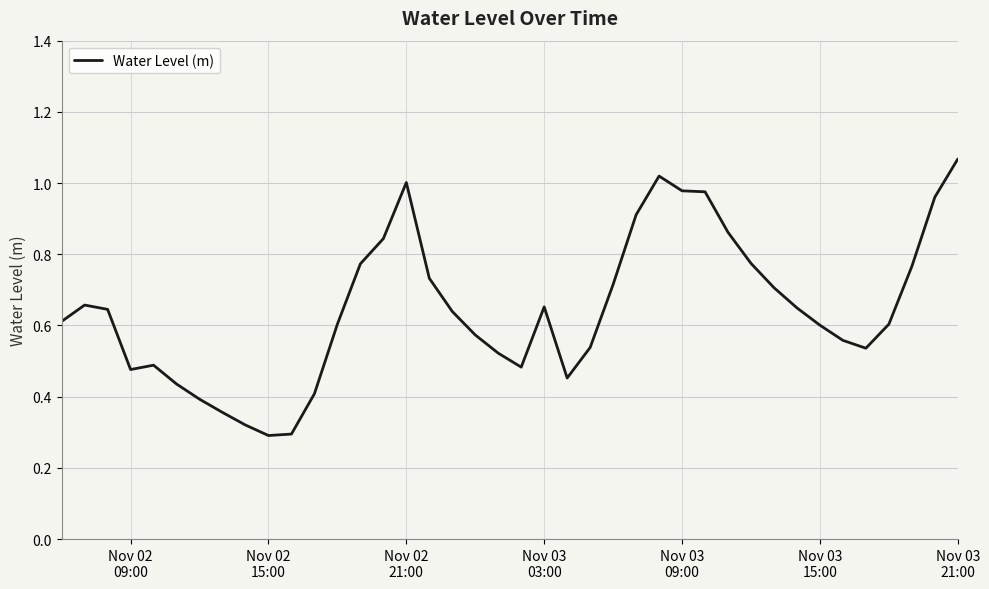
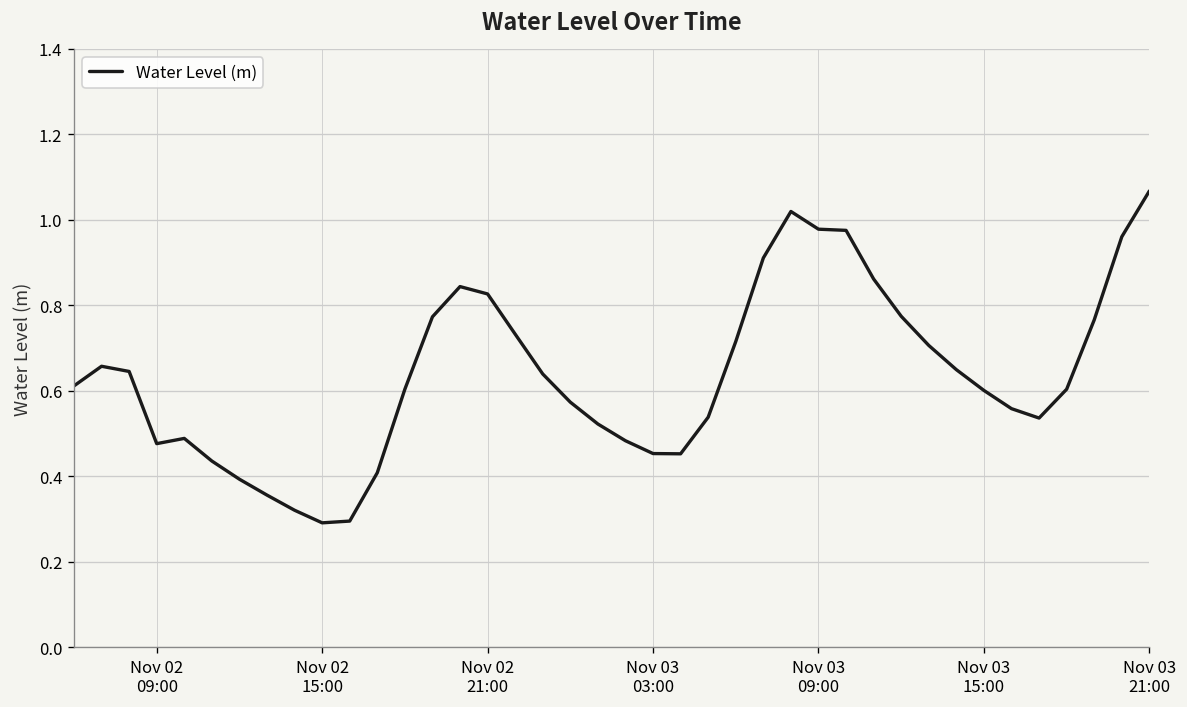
Nov 02 21:00: 1.00 -> 0.83
Nov 03 03:00: 0.65 -> 0.45
